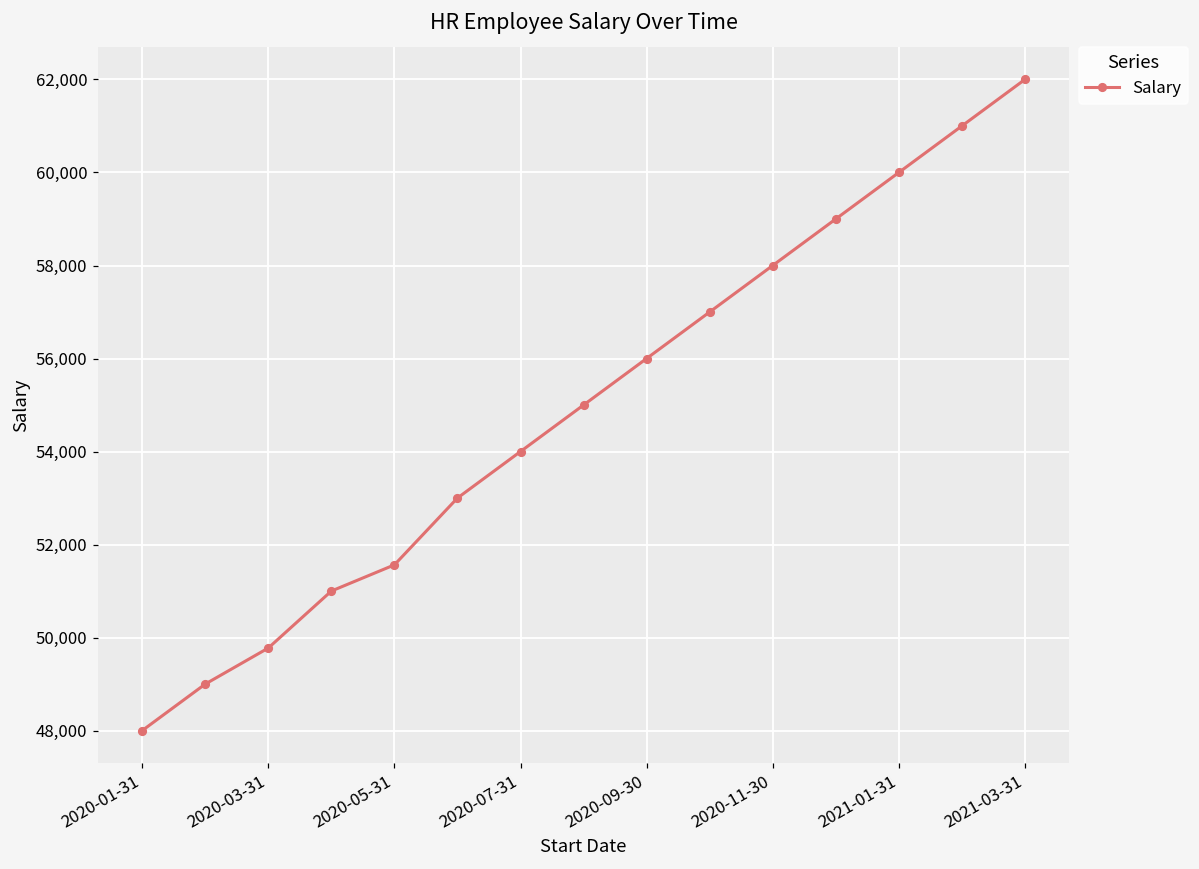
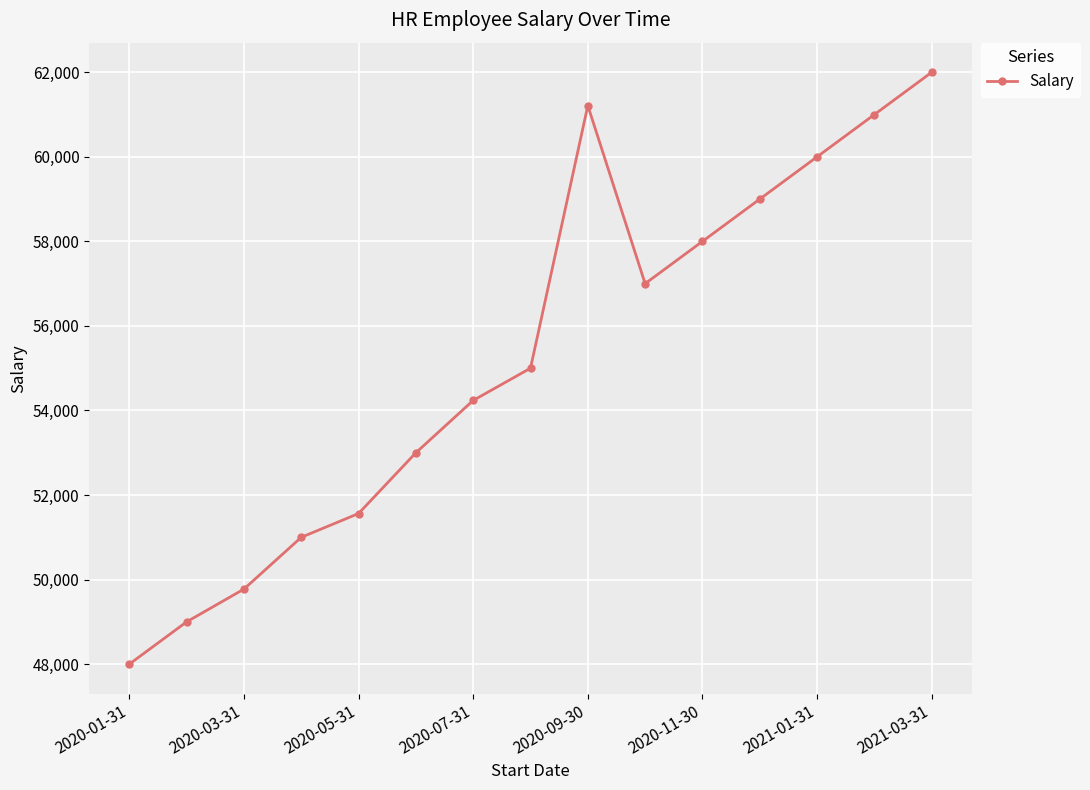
2020-07-31: 54,000 -> 54,200
2020-09-30: 56,000 -> 61,200
